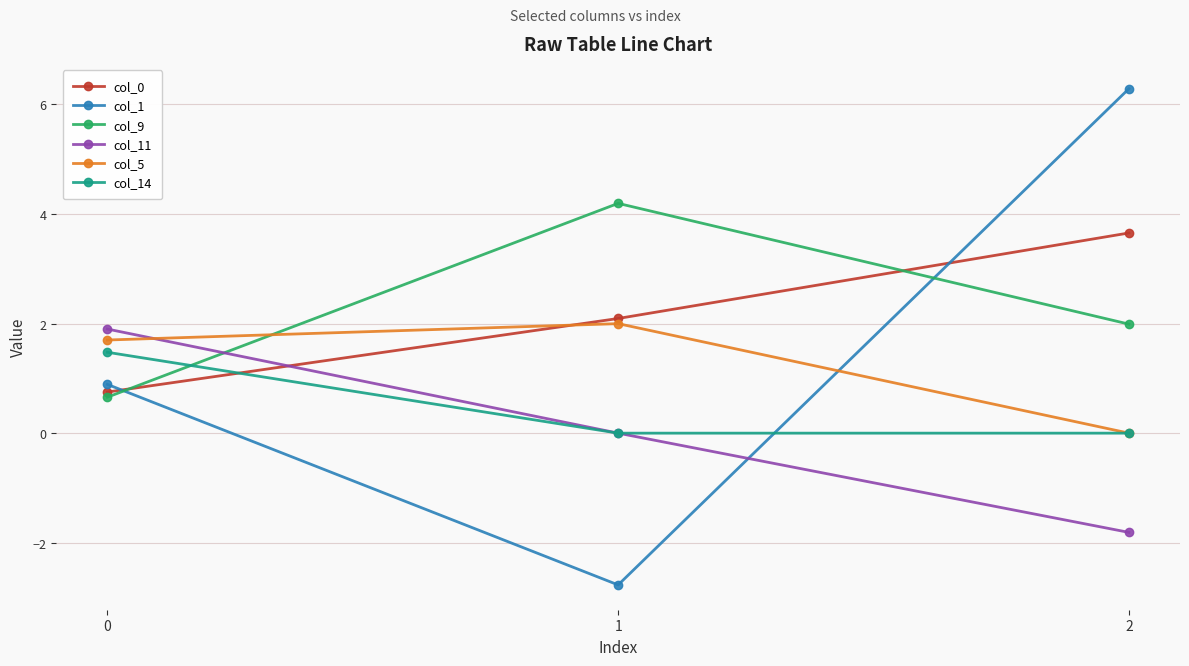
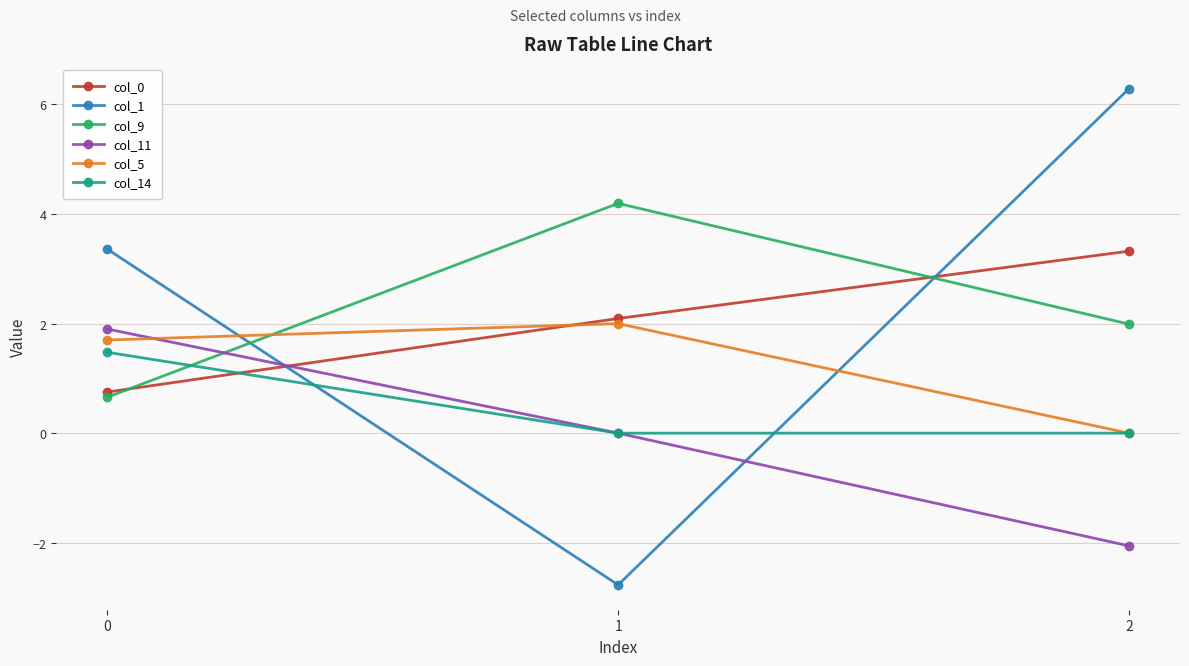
col_1, 0: 0.9 -> 3.4
col_0, 2: 3.7 -> 3.3
col_11, 2: -1.8 -> -2.1
